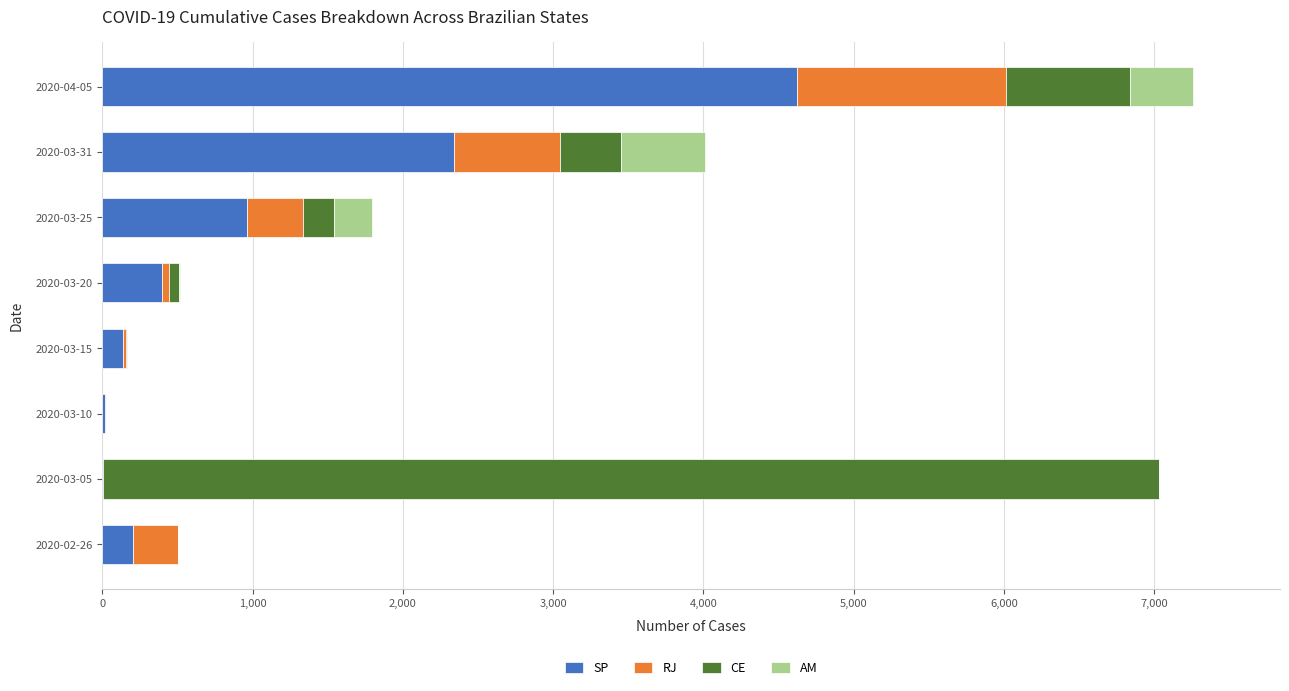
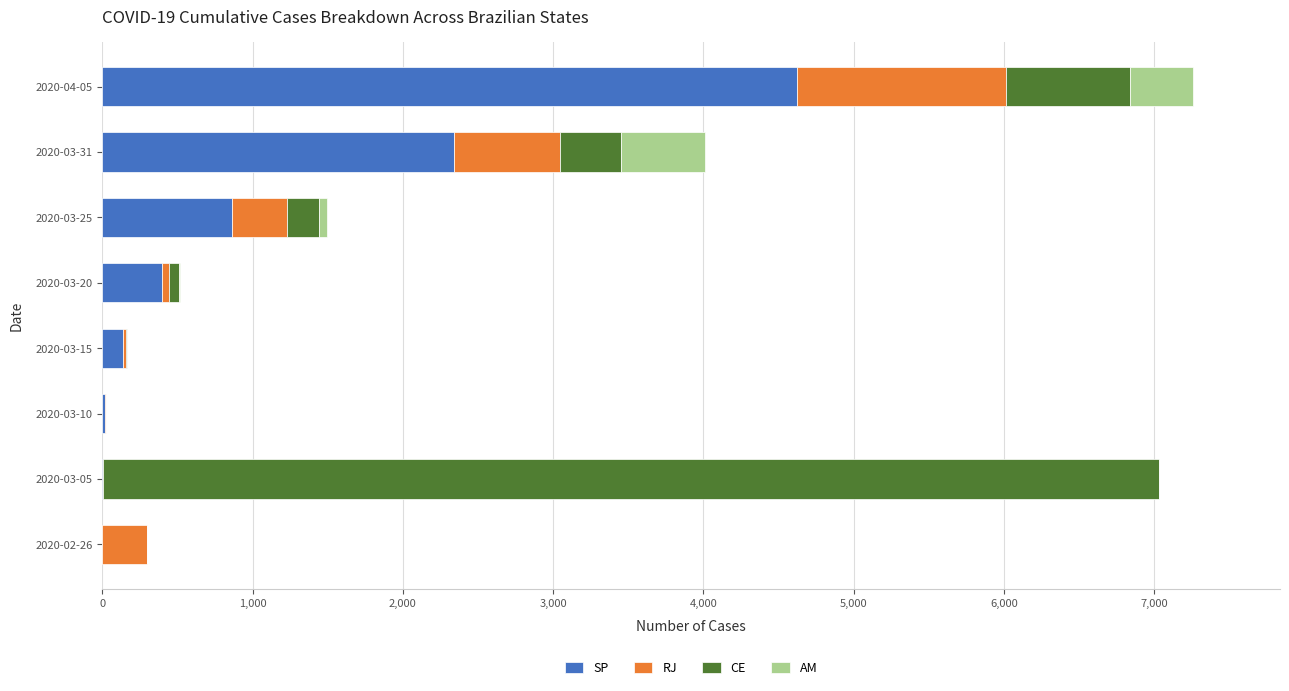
SP, 2020-03-25: 960 -> 860
AM, 2020-03-25: 250 -> 50
SP, 2020-02-26: 200 -> 0
